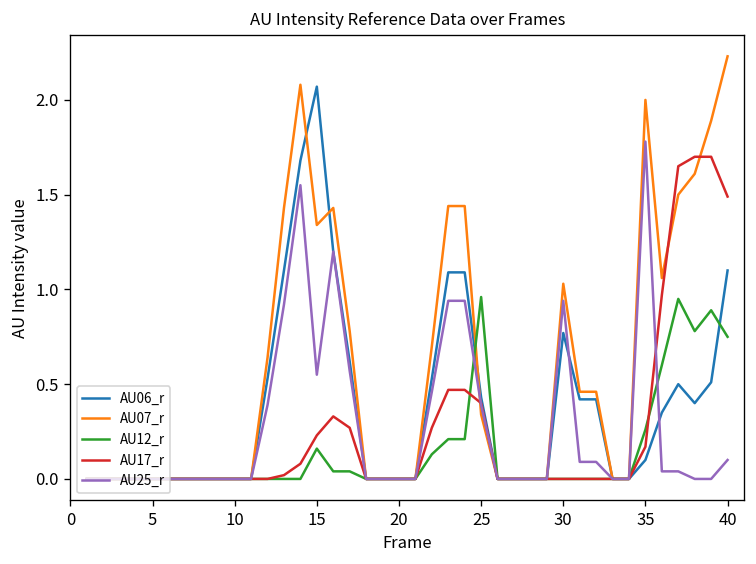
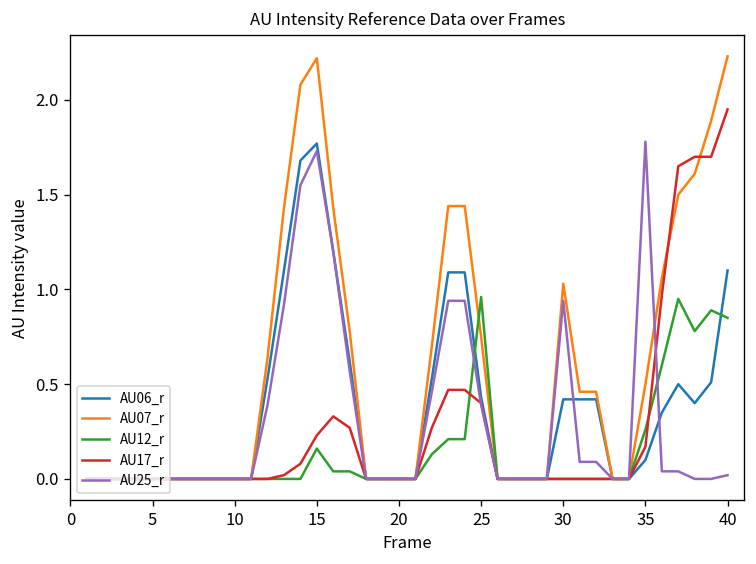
AU06_r, 15: 2.07 -> 1.77
AU07_r, 15: 1.34 -> 2.22
AU25_r, 15: 0.55 -> 1.73
AU07_r, 25: 0.34 -> 0.75
AU06_r, 30: 0.77 -> 0.42
AU07_r, 35: 2.0 -> 0.5
AU12_r, 40: 0.75 -> 0.85
AU17_r, 40: 1.49 -> 1.95
AU25_r, 40: 0.10 -> 0.02
